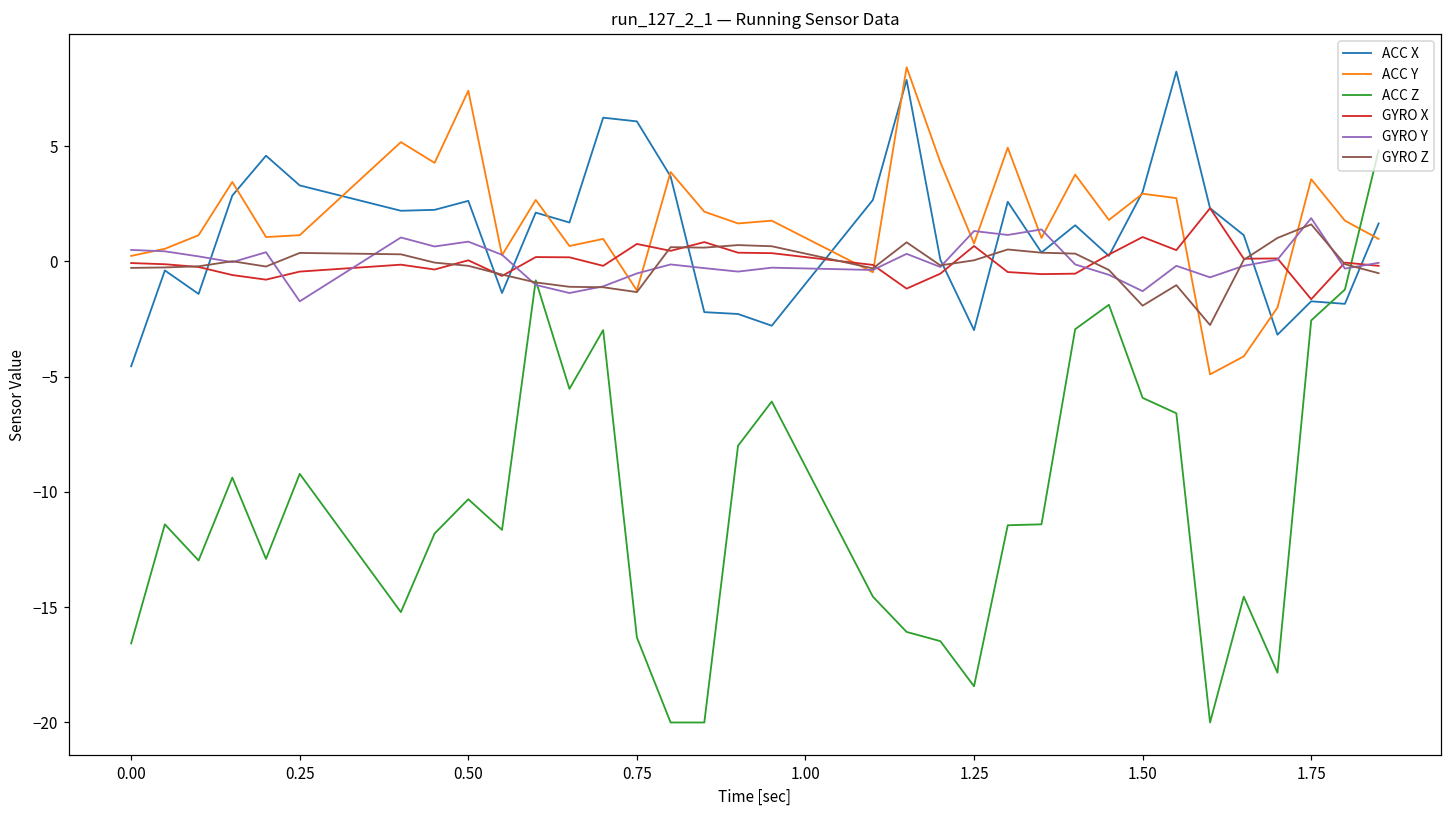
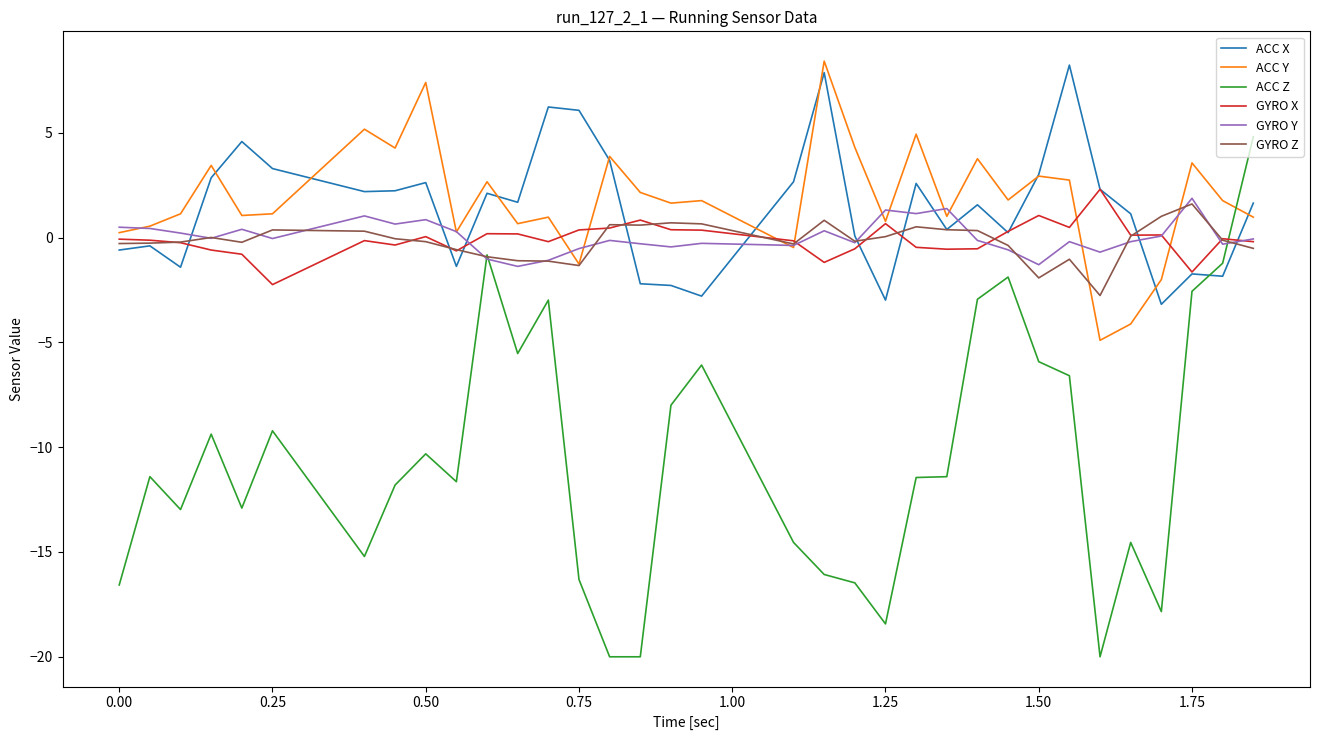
ACC X, 0.00: -4.6 -> -0.6
GYRO X, 0.25: -0.4 -> -2.2
GYRO Y, 0.25: -1.7 -> 0.0
GYRO X, 0.75: 0.8 -> 0.4
